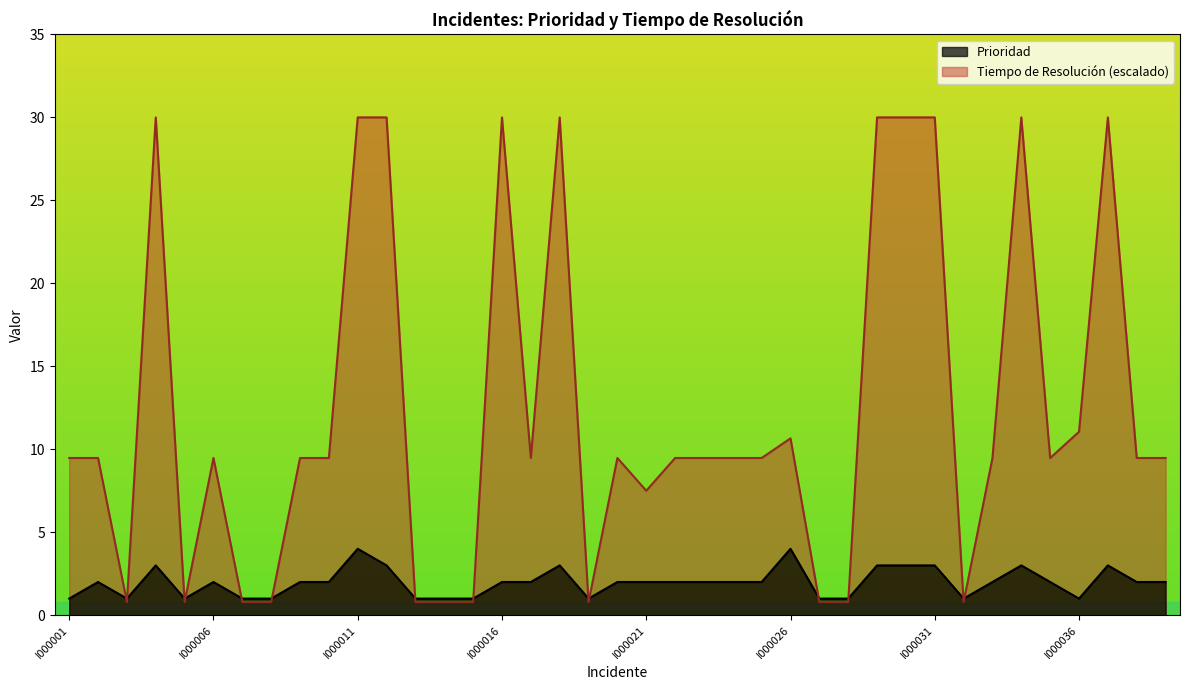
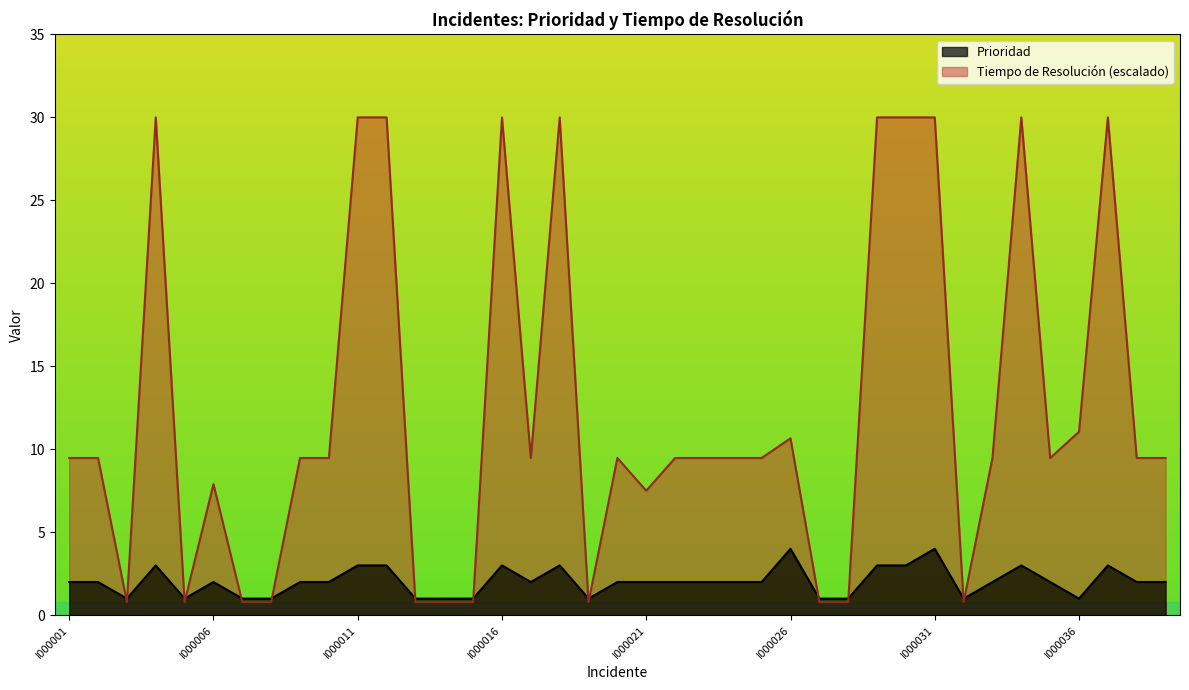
Prioridad, I000001: 1 -> 2
Tiempo de Resolución (escalado), I000006: 9.5 -> 7.9
Prioridad, I000011: 4 -> 3
Prioridad, I000016: 2 -> 3
Prioridad, I000031: 3 -> 4
